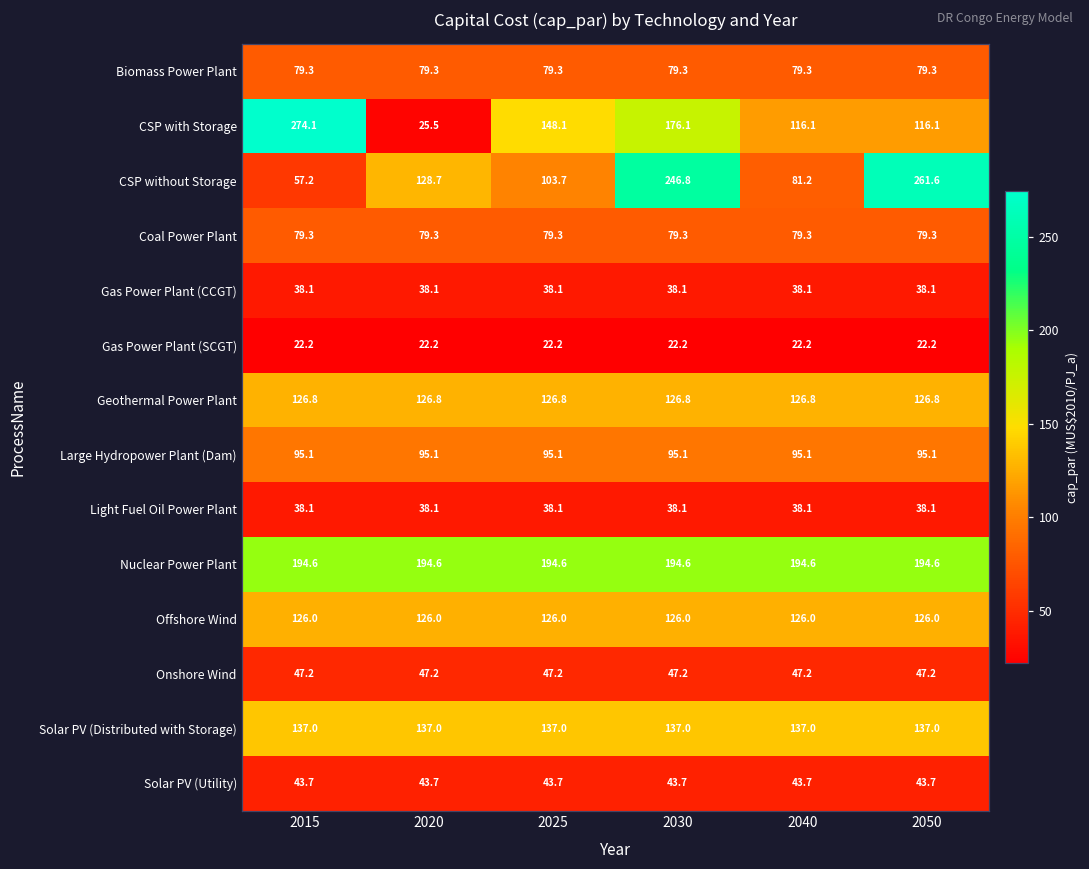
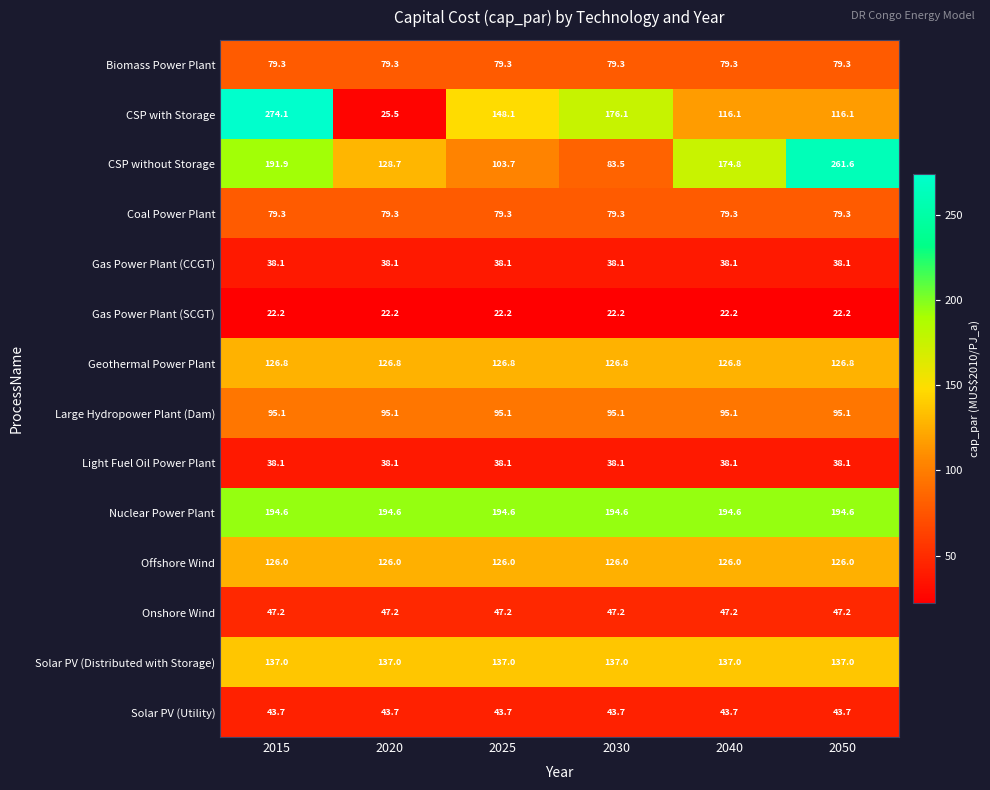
CSP without Storage, 2015: 57.2 -> 191.9
CSP without Storage, 2030: 246.8 -> 83.5
CSP without Storage, 2040: 81.2 -> 174.8
